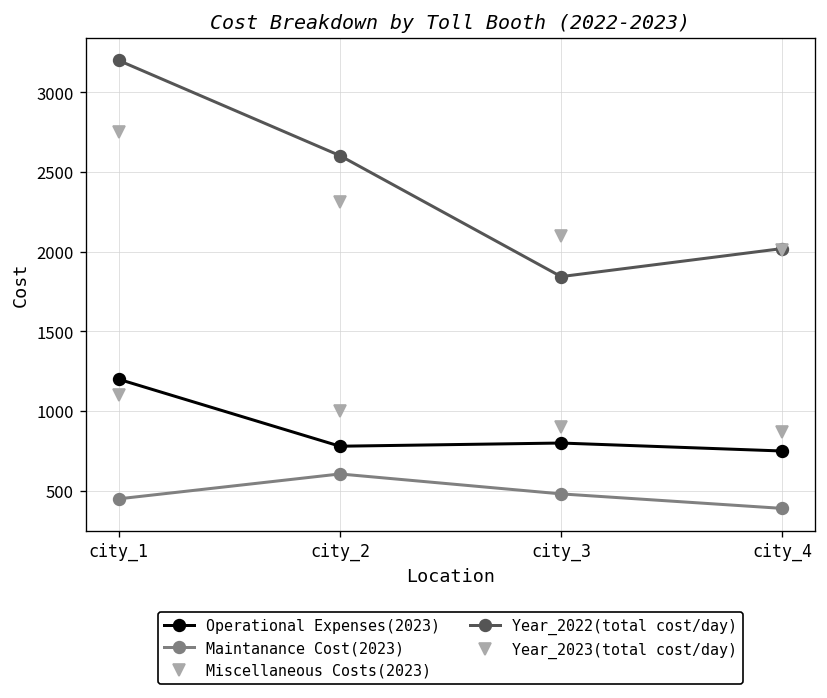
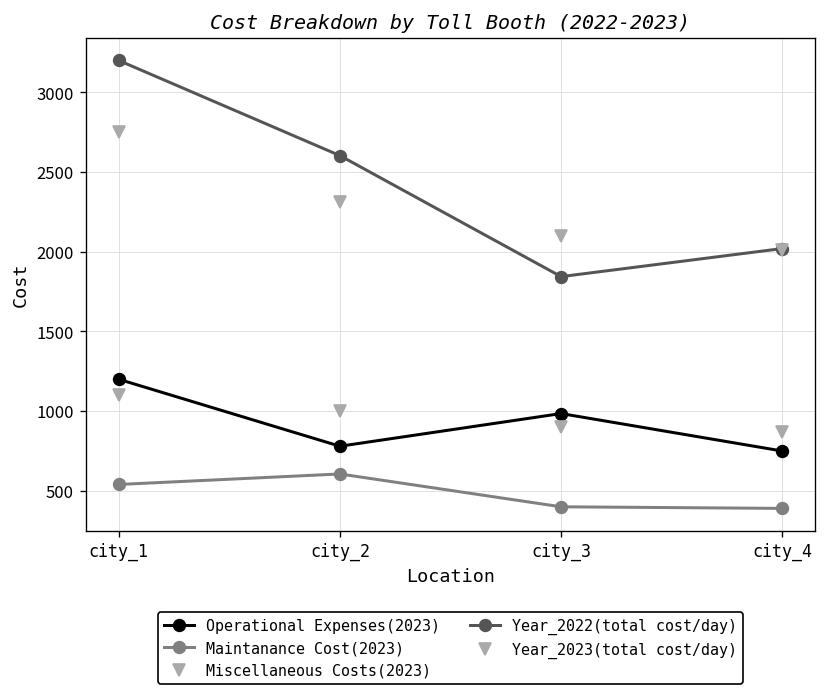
Maintanance Cost(2023), city_1: 450 -> 540
Operational Expenses(2023), city_3: 800 -> 990
Maintanance Cost(2023), city_3: 480 -> 400
